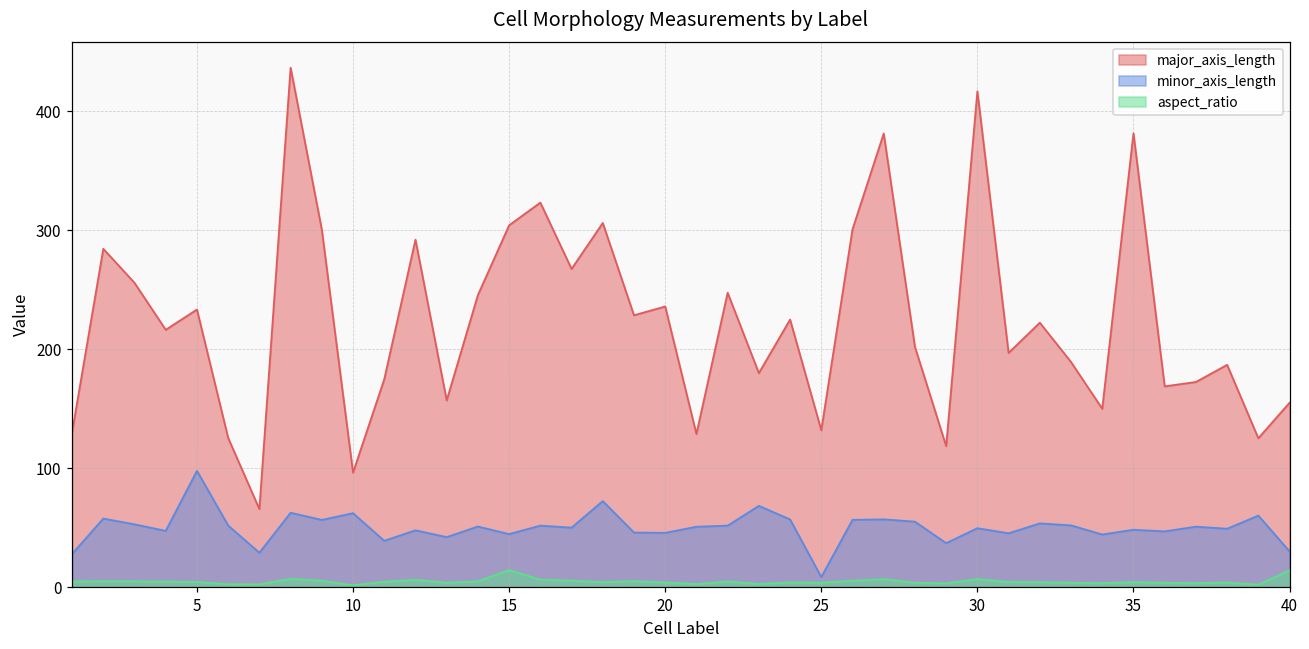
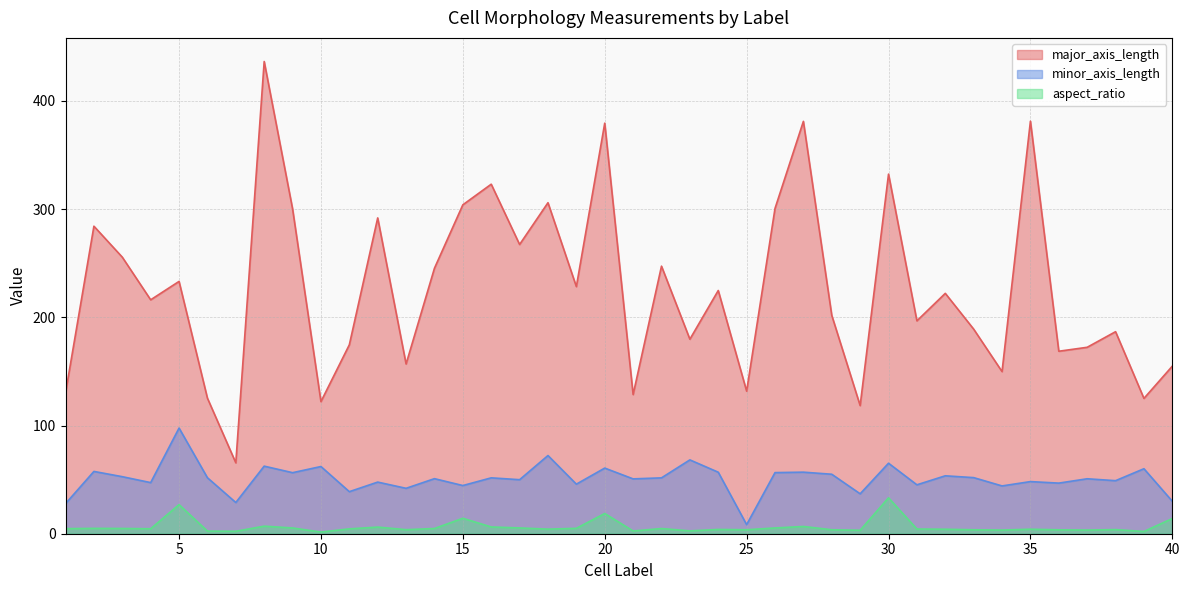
aspect_ratio, 5: 4 -> 27
major_axis_length, 10: 96 -> 122
major_axis_length, 20: 236 -> 379
minor_axis_length, 20: 46 -> 61
aspect_ratio, 20: 4 -> 19
major_axis_length, 30: 417 -> 332
minor_axis_length, 30: 49 -> 65
aspect_ratio, 30: 7 -> 33
